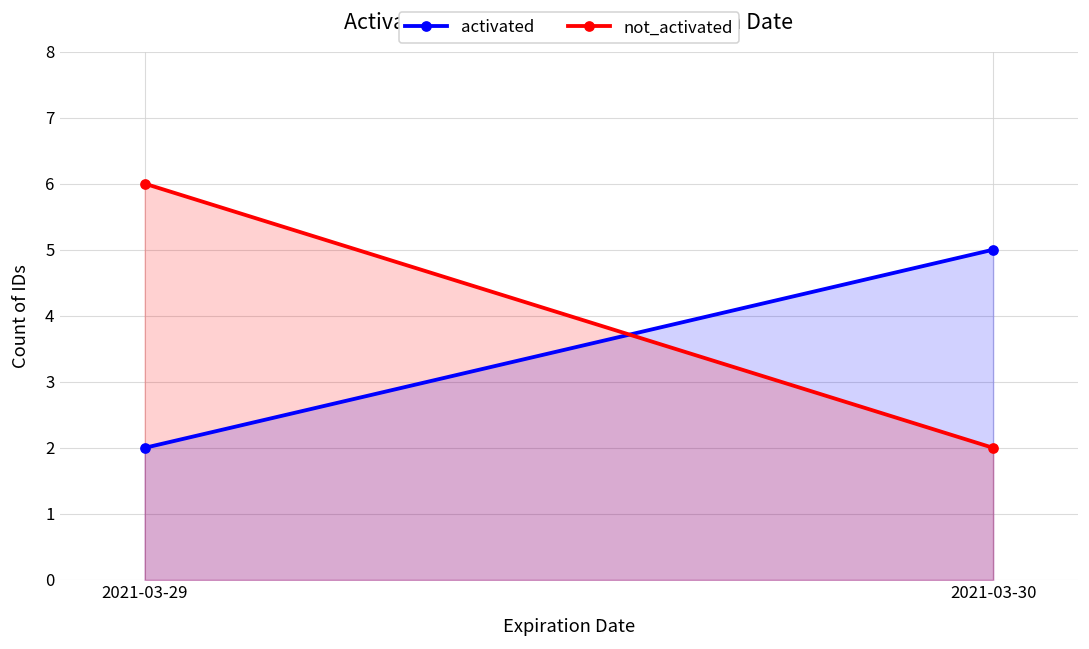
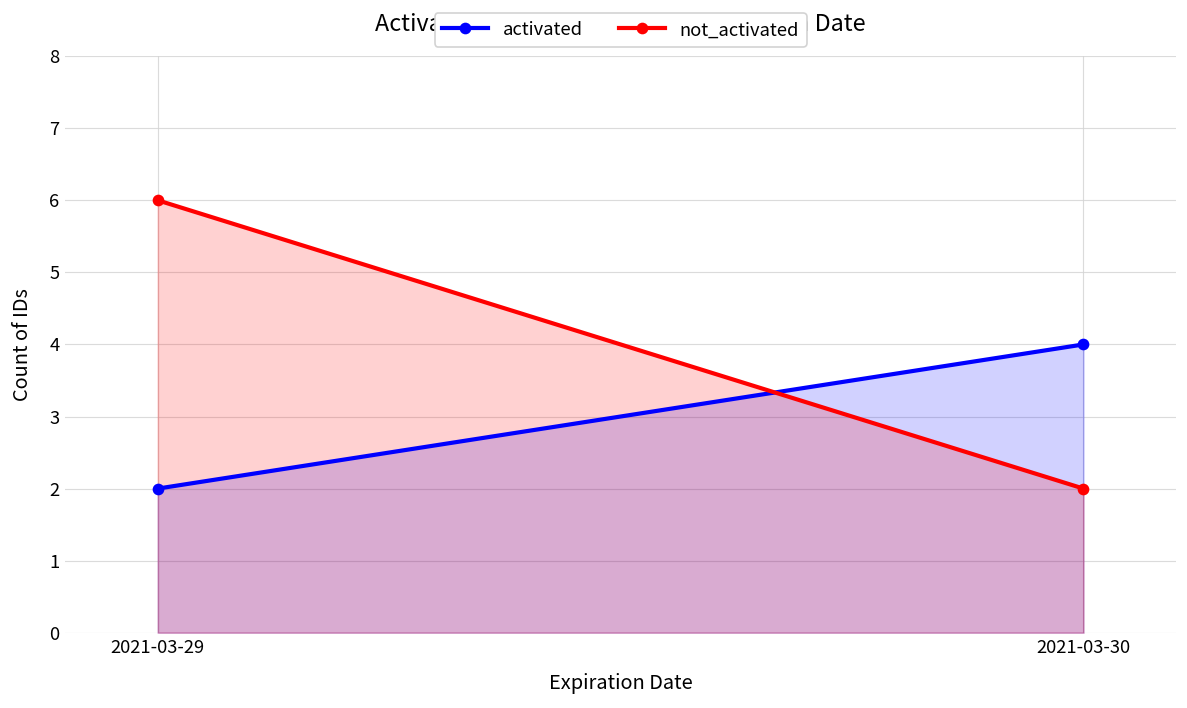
activated, 2021-03-30: 5 -> 4
